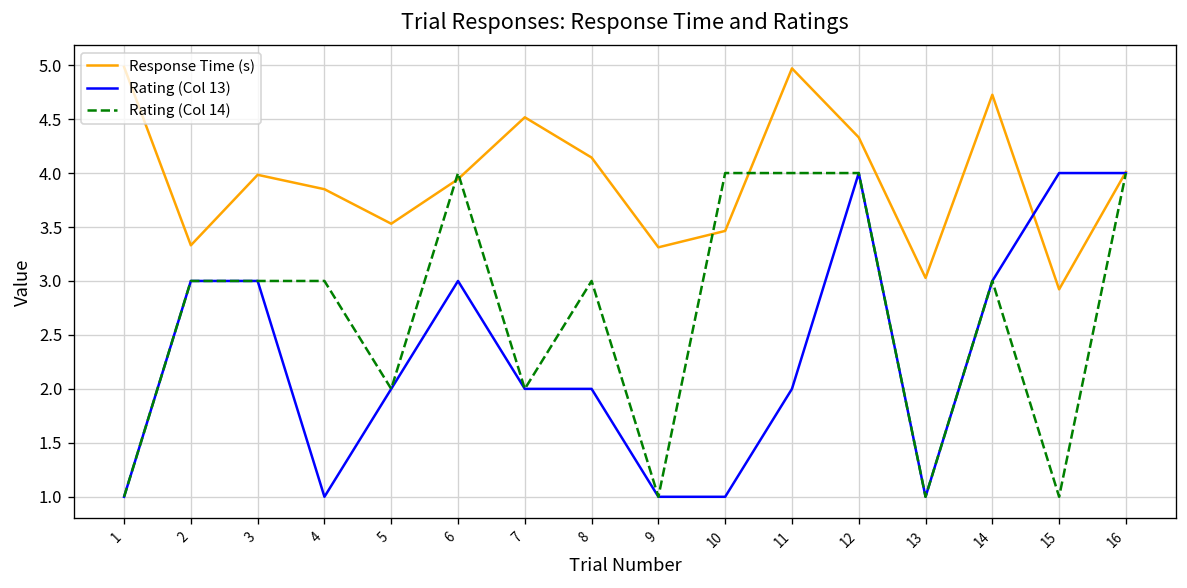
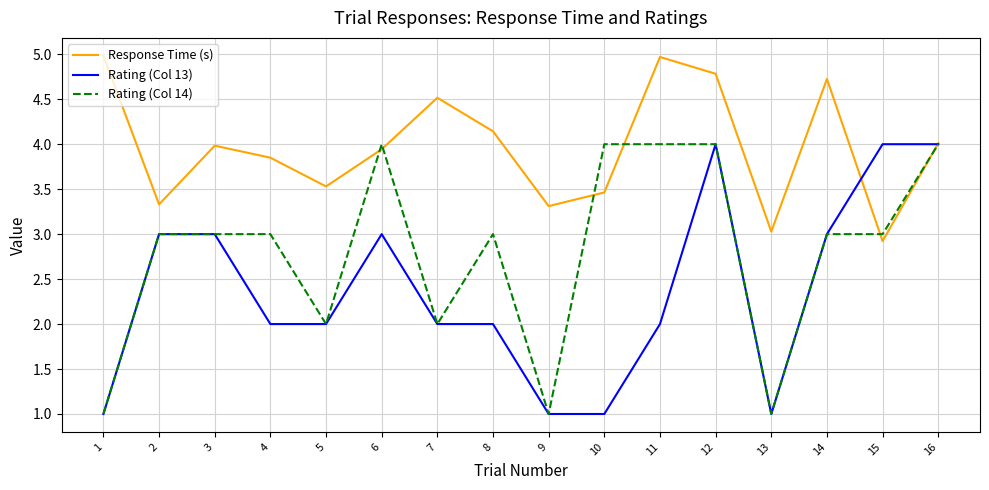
Rating (Col 13), 4: 1 -> 2
Response Time (s), 12: 4.3 -> 4.8
Rating (Col 14), 15: 1 -> 3
